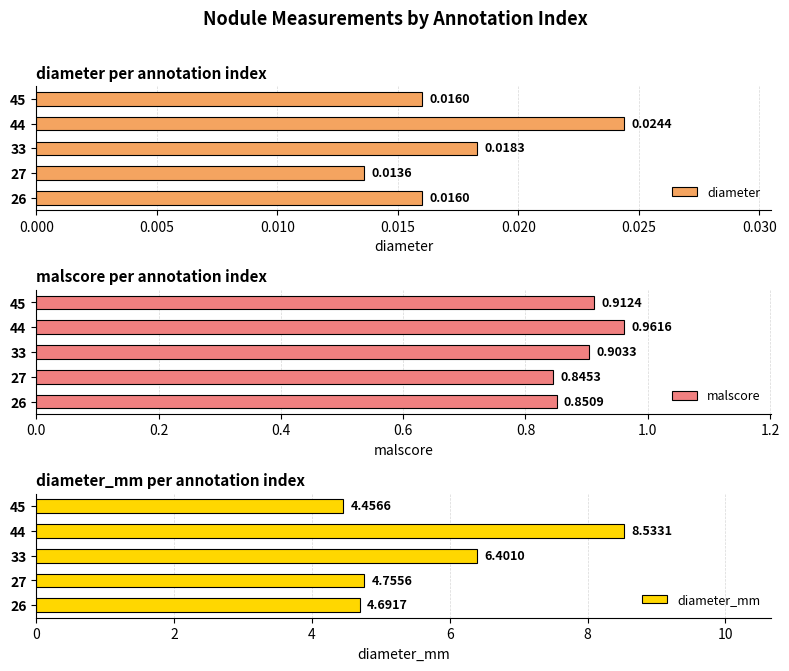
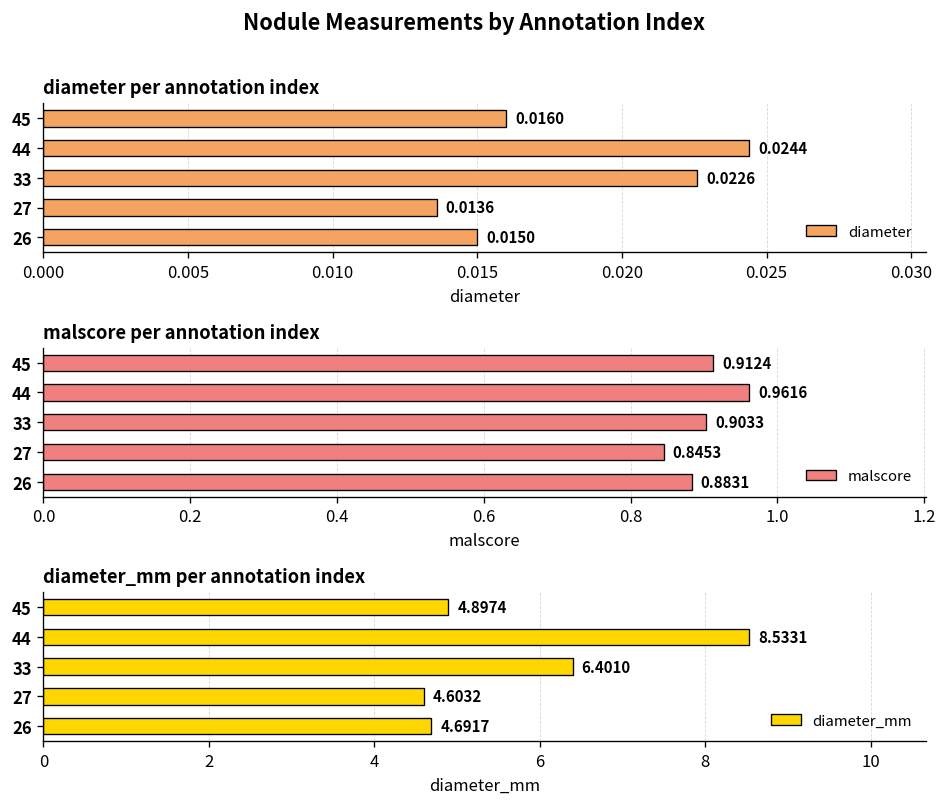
diameter per annotation index, 33: 0.0183 -> 0.0226
diameter per annotation index, 26: 0.0160 -> 0.0150
malscore per annotation index, 26: 0.8509 -> 0.8831
diameter_mm per annotation index, 45: 4.4566 -> 4.8974
diameter_mm per annotation index, 27: 4.7556 -> 4.6032
